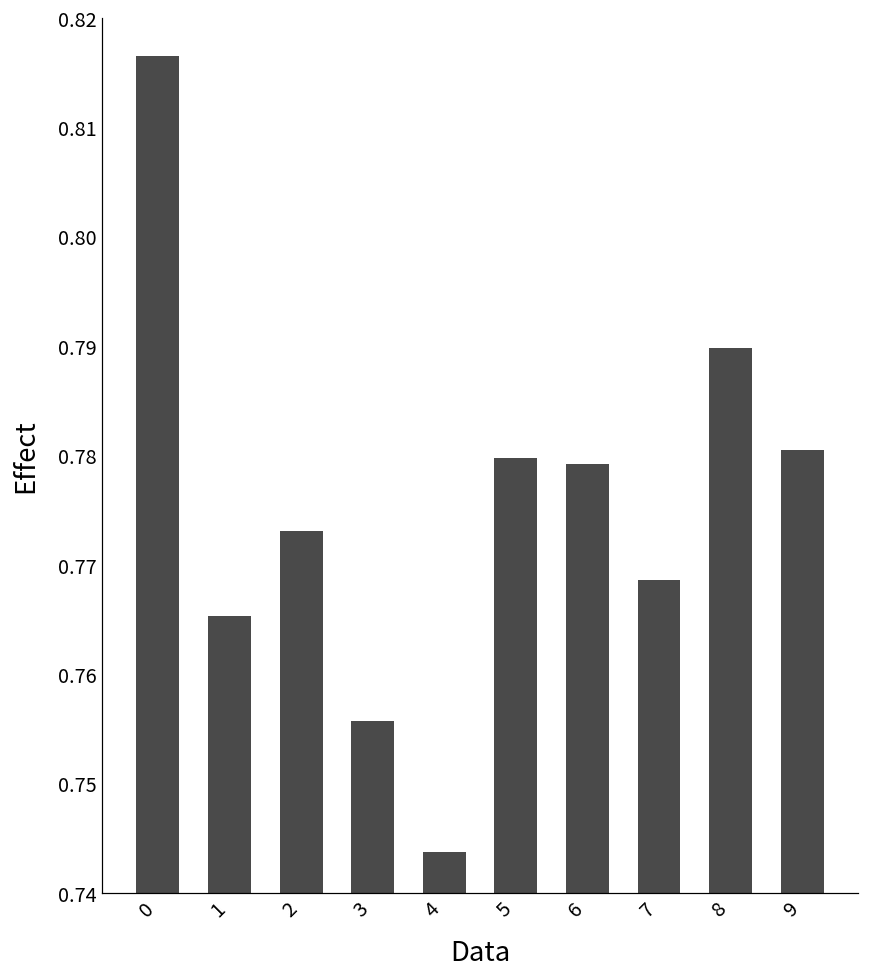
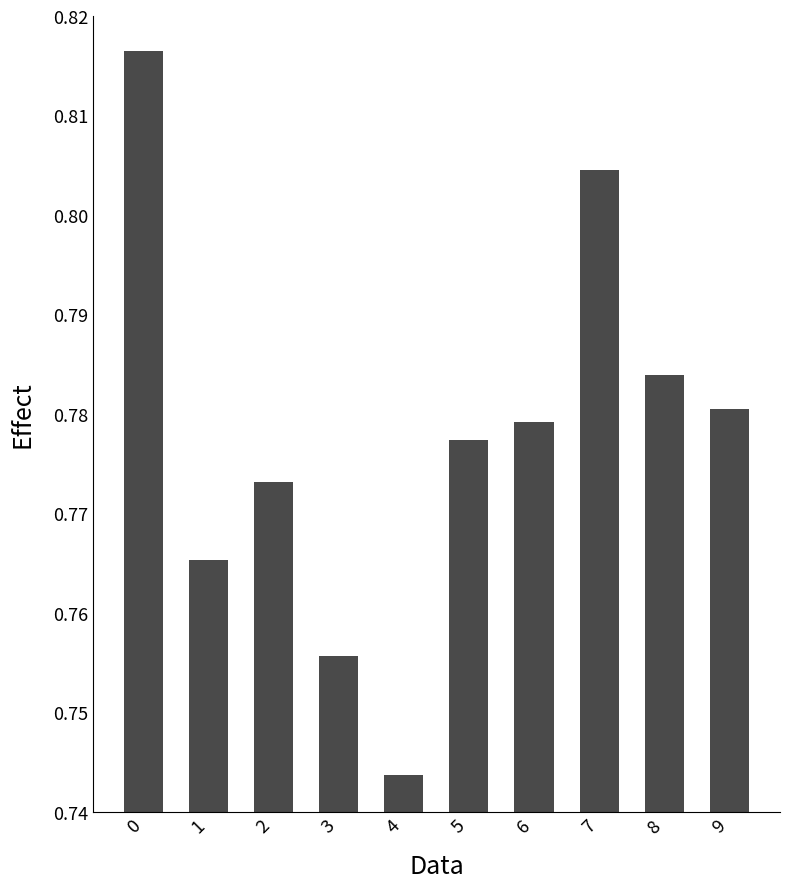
5: 0.780 -> 0.777
7: 0.769 -> 0.805
8: 0.790 -> 0.784
